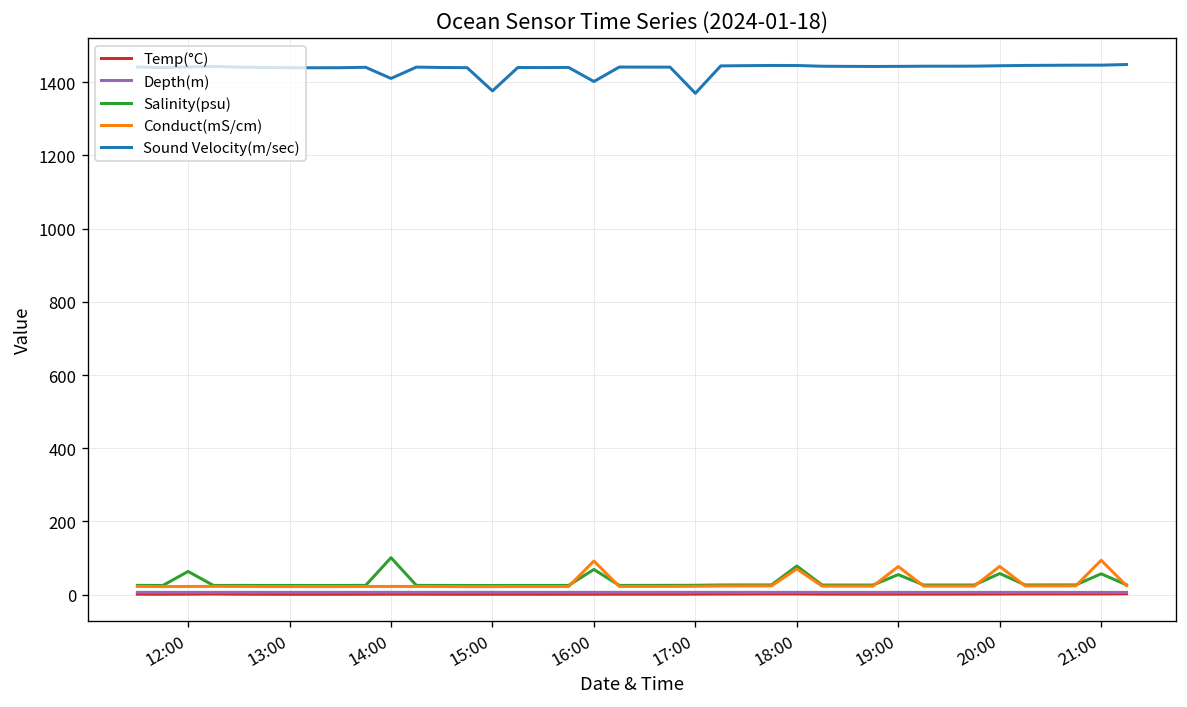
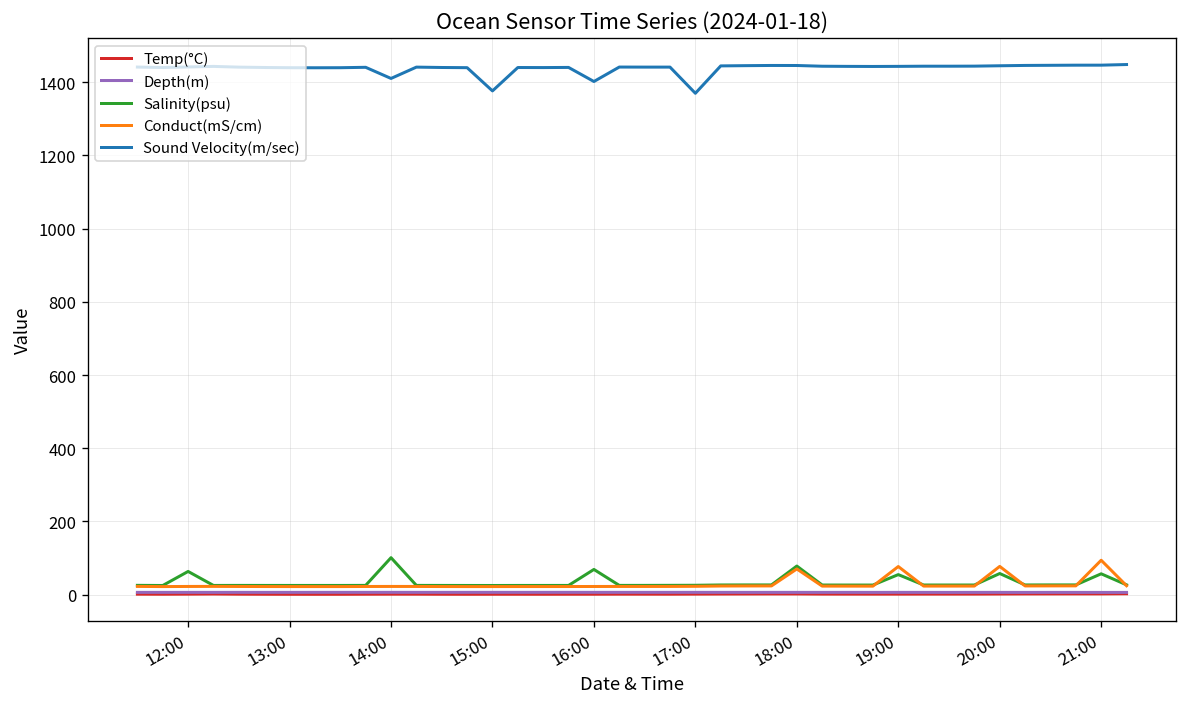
Conduct(mS/cm), 16:00: 90 -> 20
